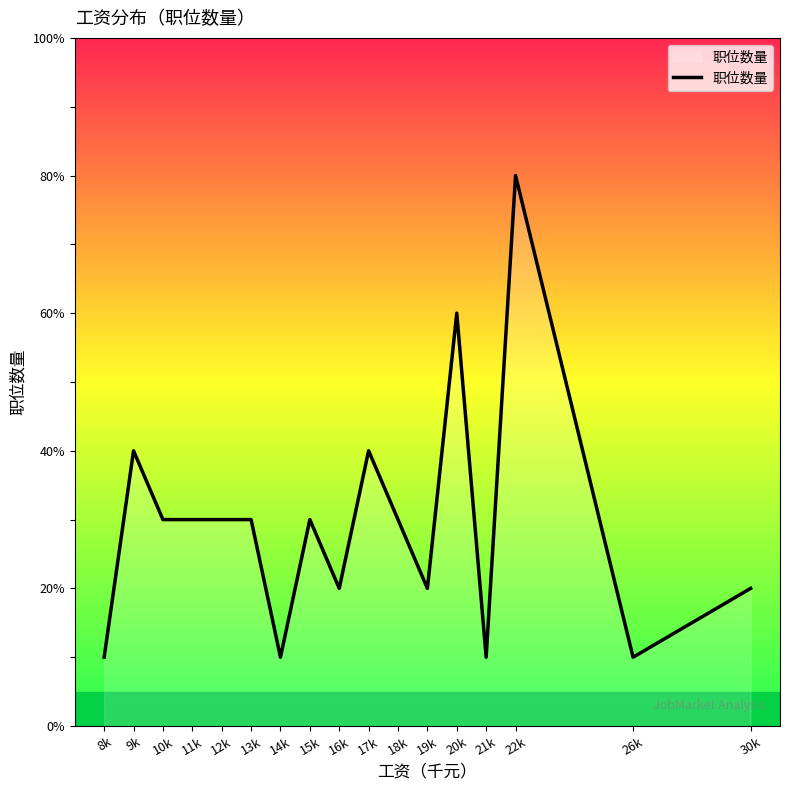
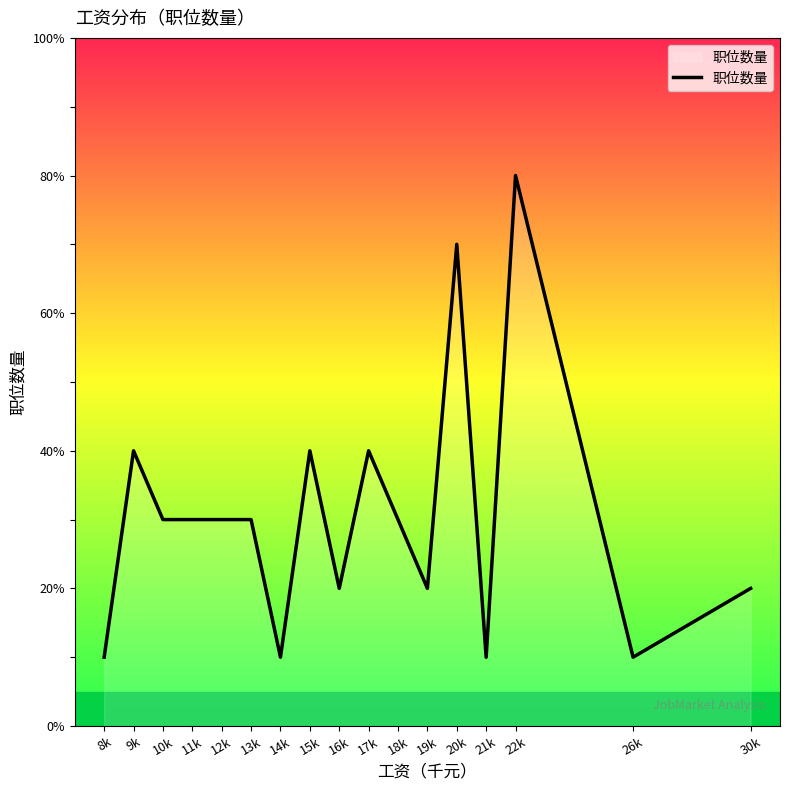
15k: 30% -> 40%
20k: 60% -> 70%
